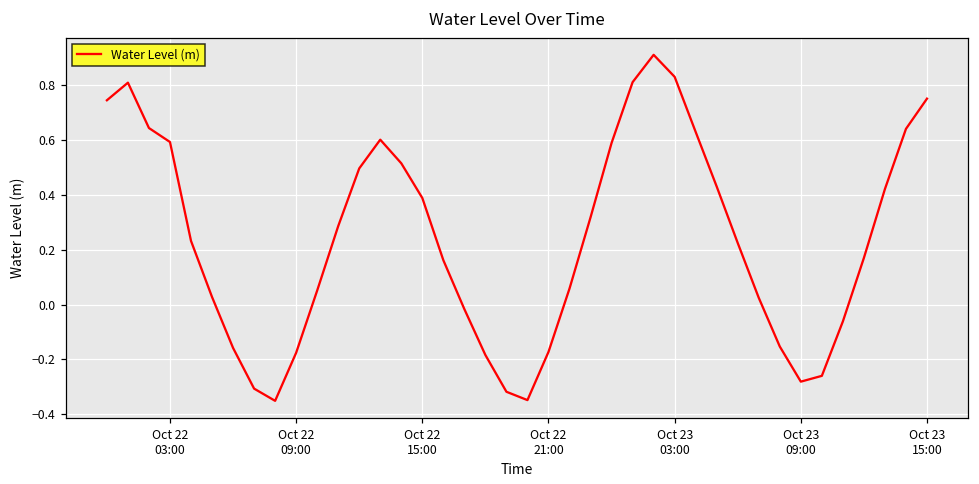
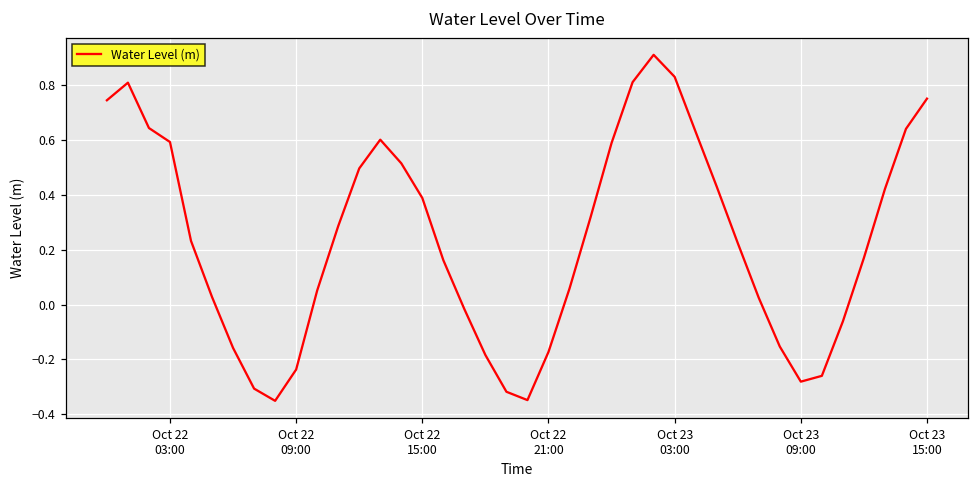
Oct 22 09:00: -0.18 -> -0.24
